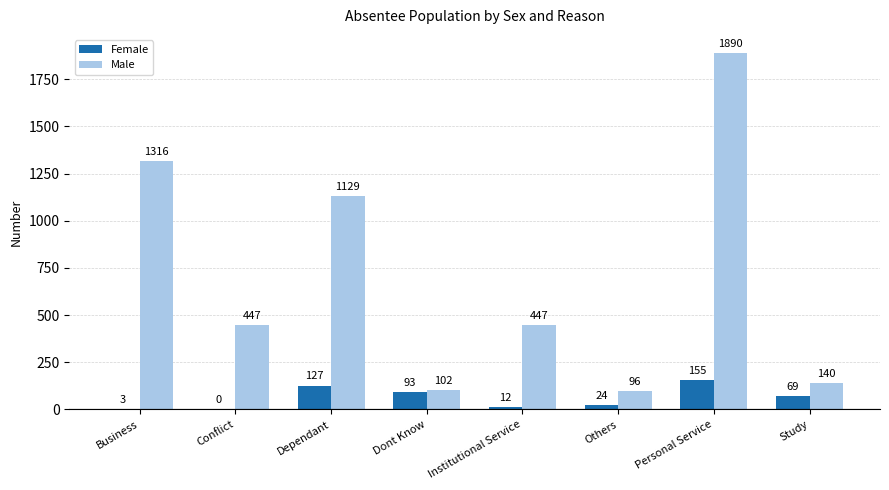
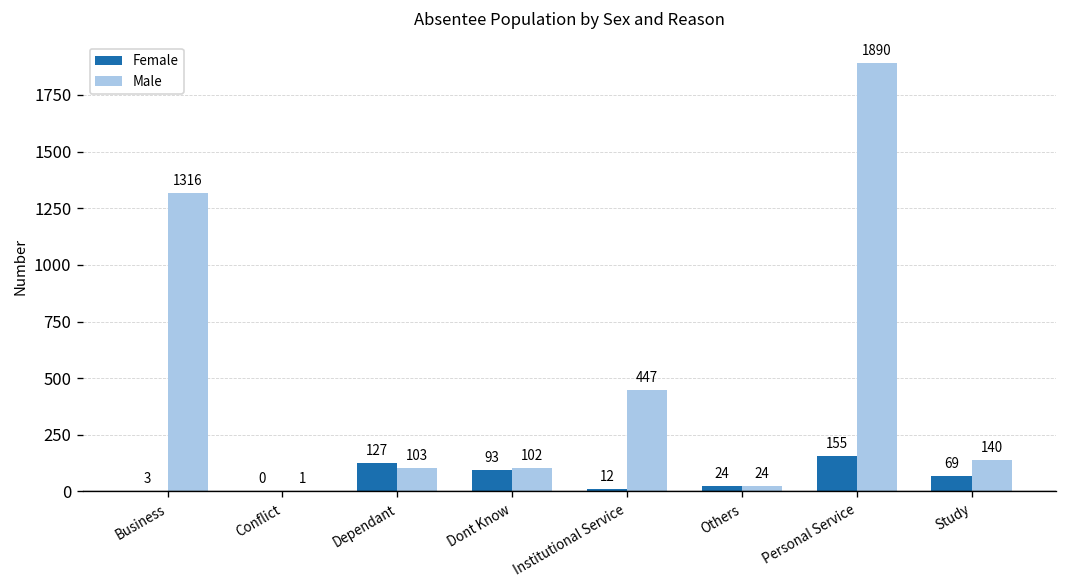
Male, Conflict: 447 -> 1
Male, Dependant: 1129 -> 103
Male, Others: 96 -> 24
